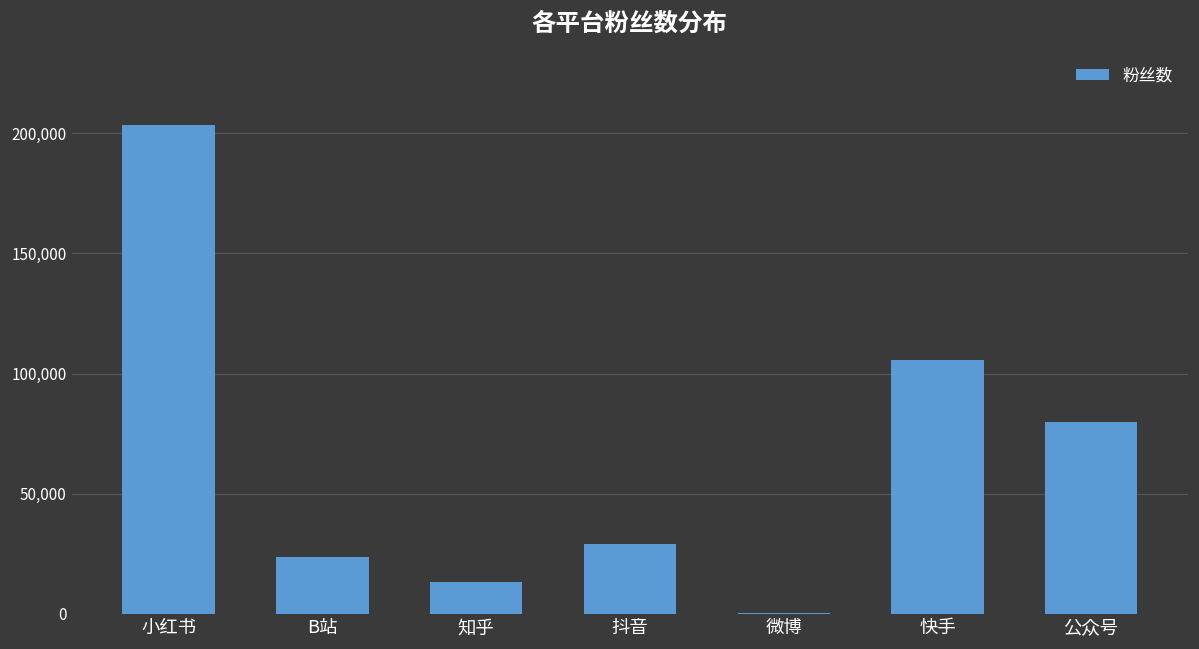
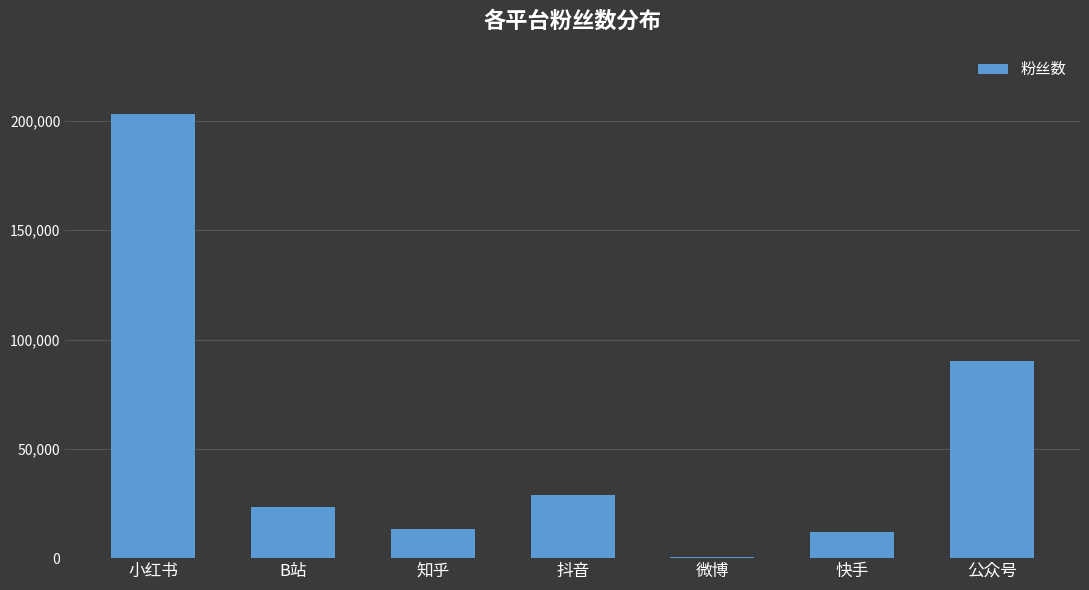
快手: 106,000 -> 12,000
公众号: 80,000 -> 90,000
